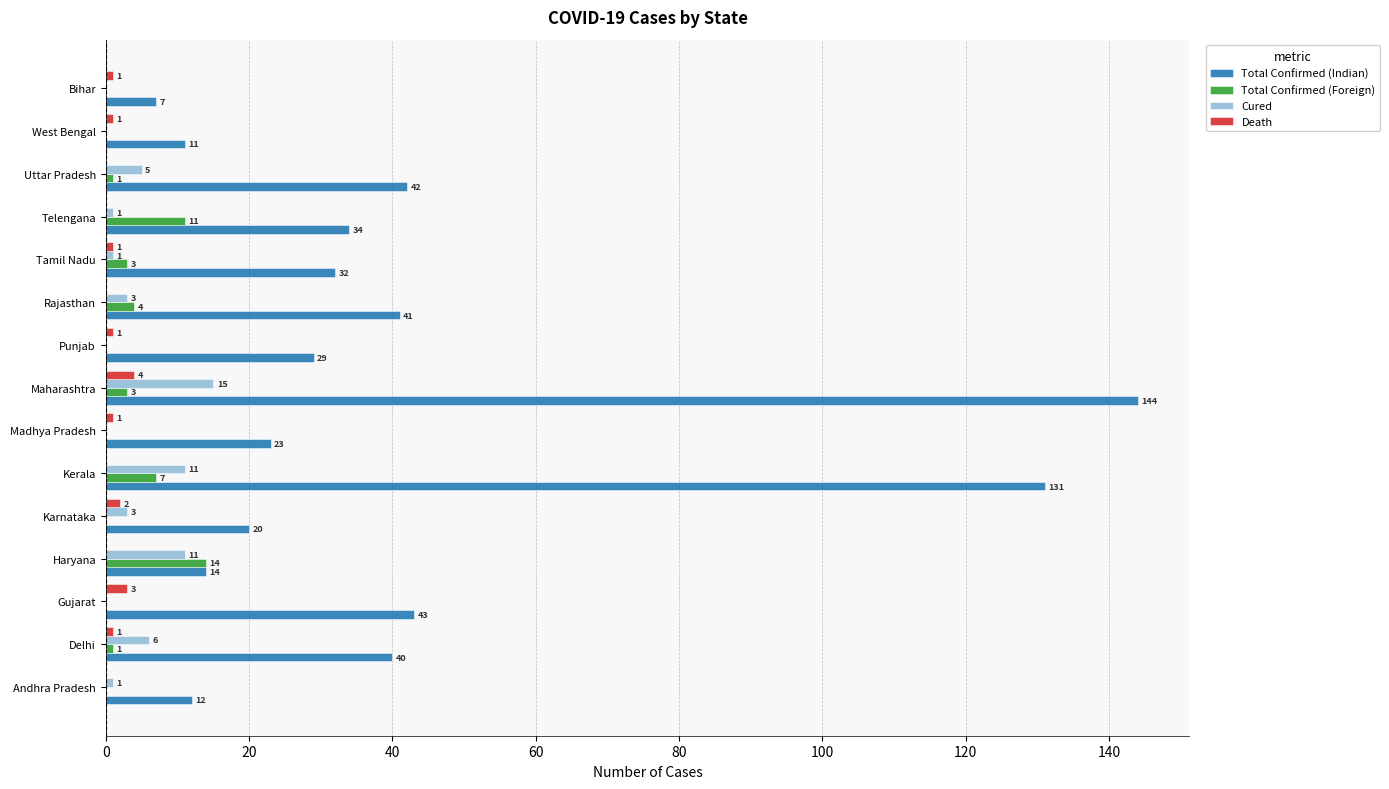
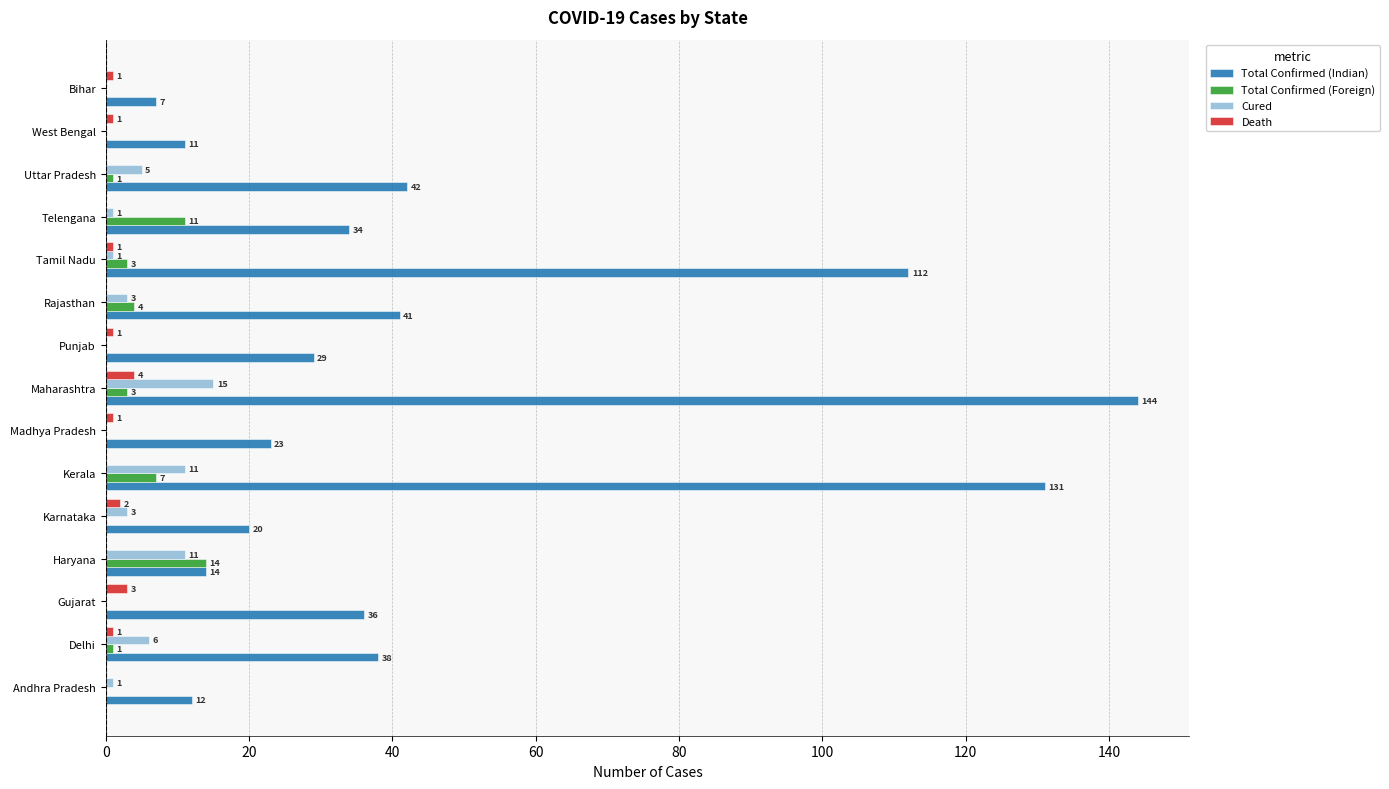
Total Confirmed (Indian), Tamil Nadu: 32 -> 112
Total Confirmed (Indian), Gujarat: 43 -> 36
Total Confirmed (Indian), Delhi: 40 -> 38
